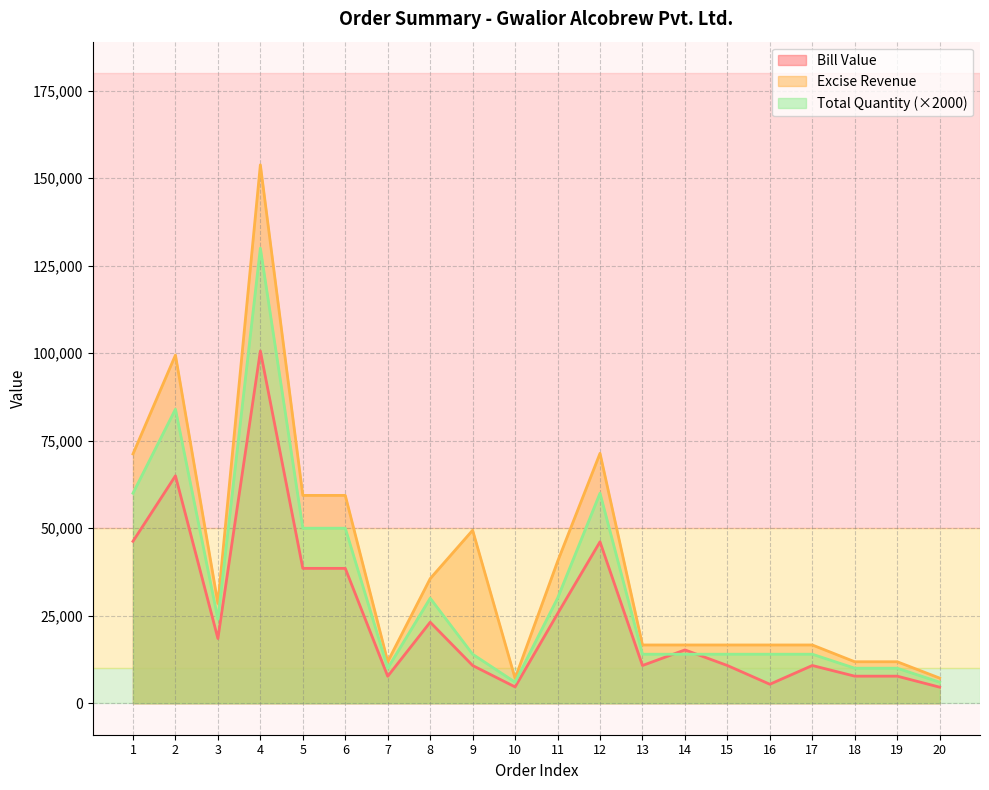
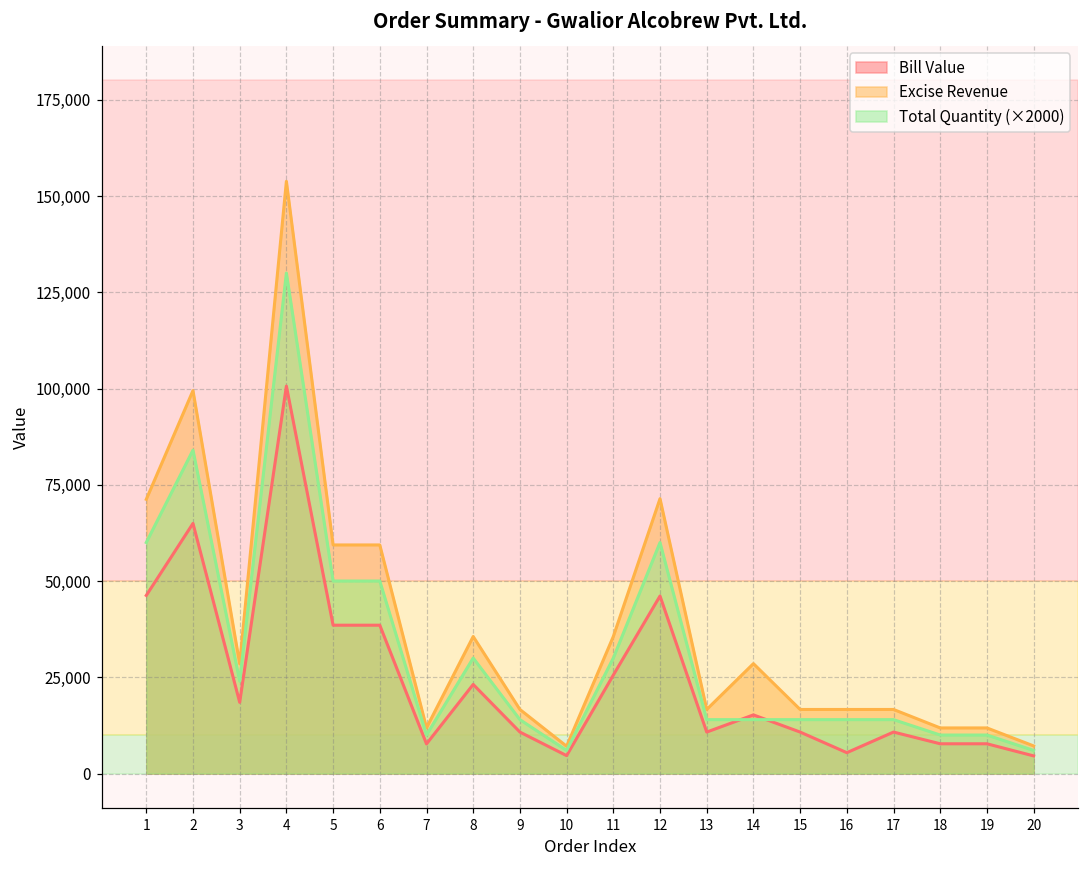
Excise Revenue, 9: 49,000 -> 17,000
Excise Revenue, 11: 40,000 -> 36,000
Excise Revenue, 14: 17,000 -> 29,000
